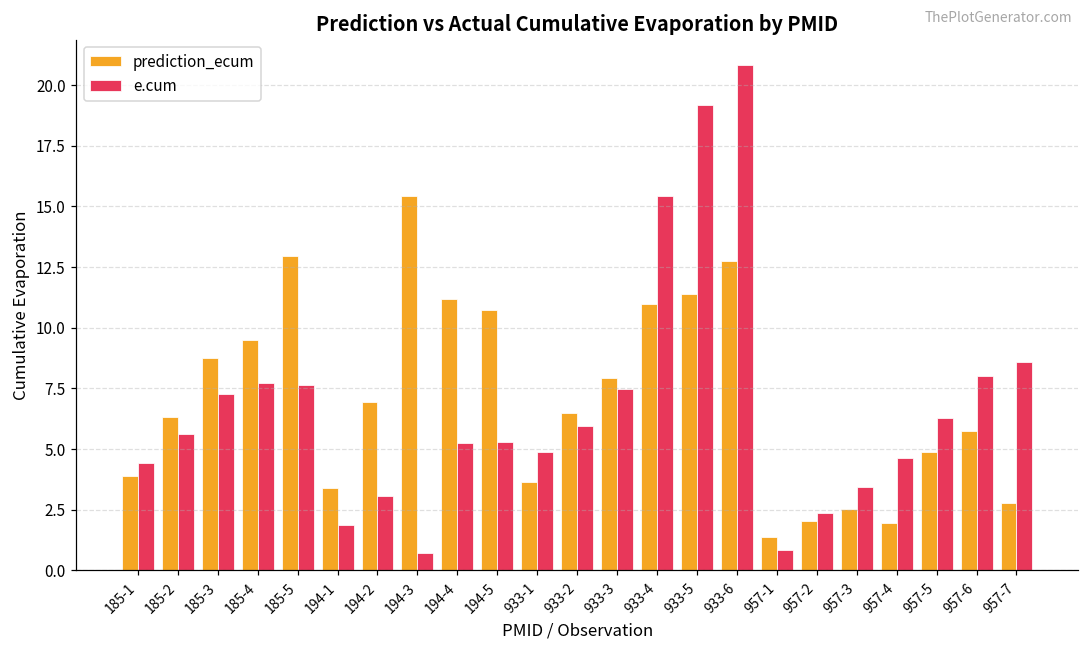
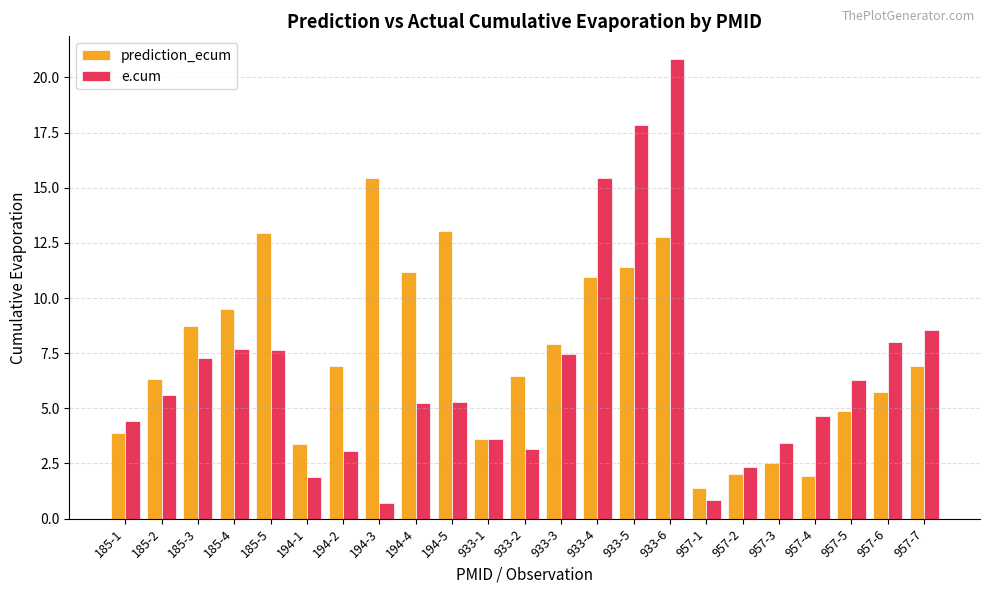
prediction_ecum, 194-5: 10.7 -> 13.0
e.cum, 933-1: 4.9 -> 3.6
e.cum, 933-2: 5.9 -> 3.2
e.cum, 933-5: 19.2 -> 17.8
prediction_ecum, 957-7: 2.8 -> 6.9
